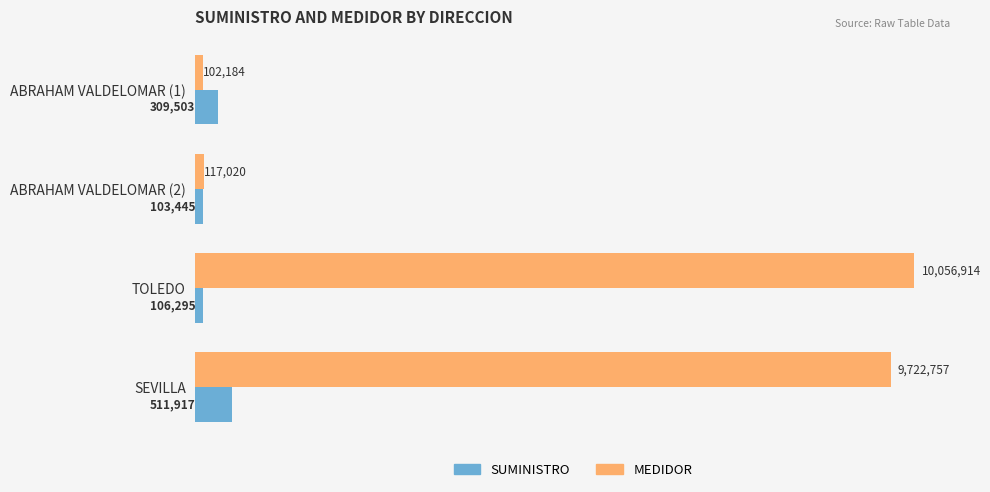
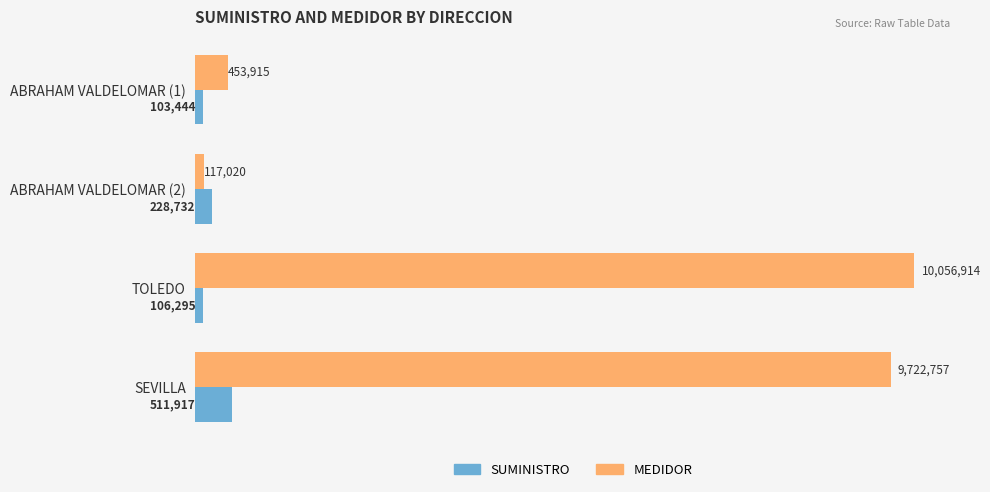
MEDIDOR, ABRAHAM VALDELOMAR (1): 102,184 -> 453,915
SUMINISTRO, ABRAHAM VALDELOMAR (1): 309,503 -> 103,444
SUMINISTRO, ABRAHAM VALDELOMAR (2): 103,445 -> 228,732
